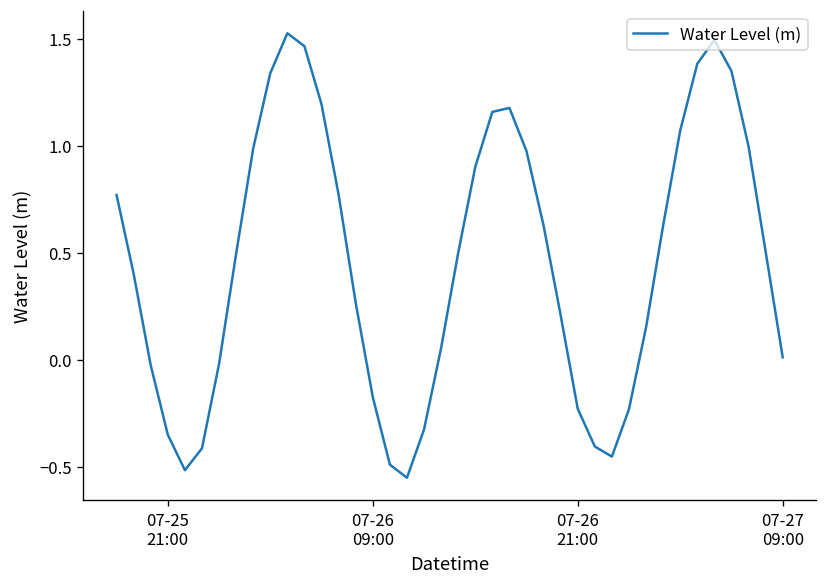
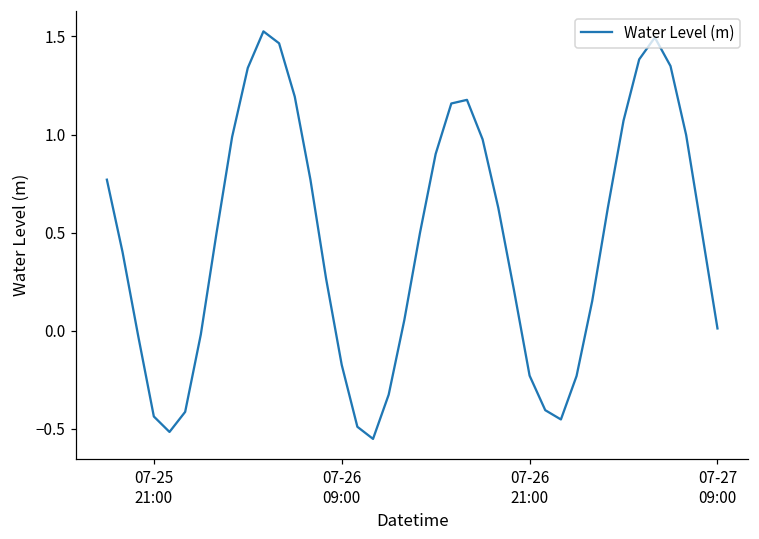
07-25 21:00: -0.35 -> -0.44
